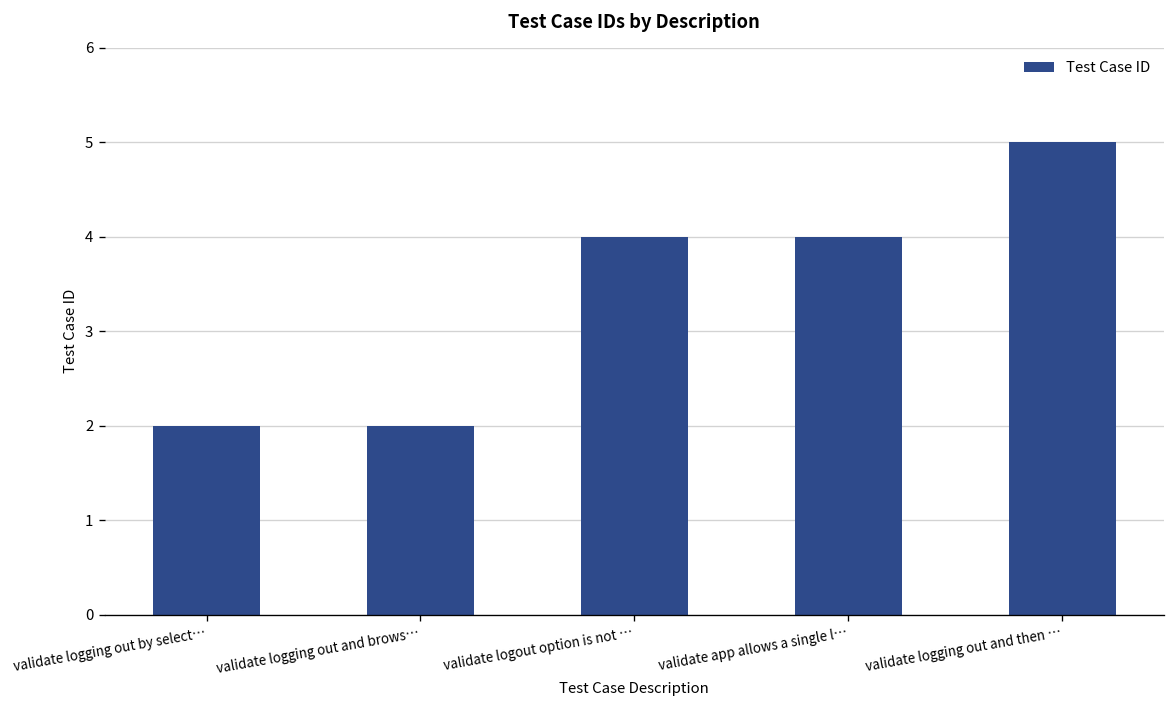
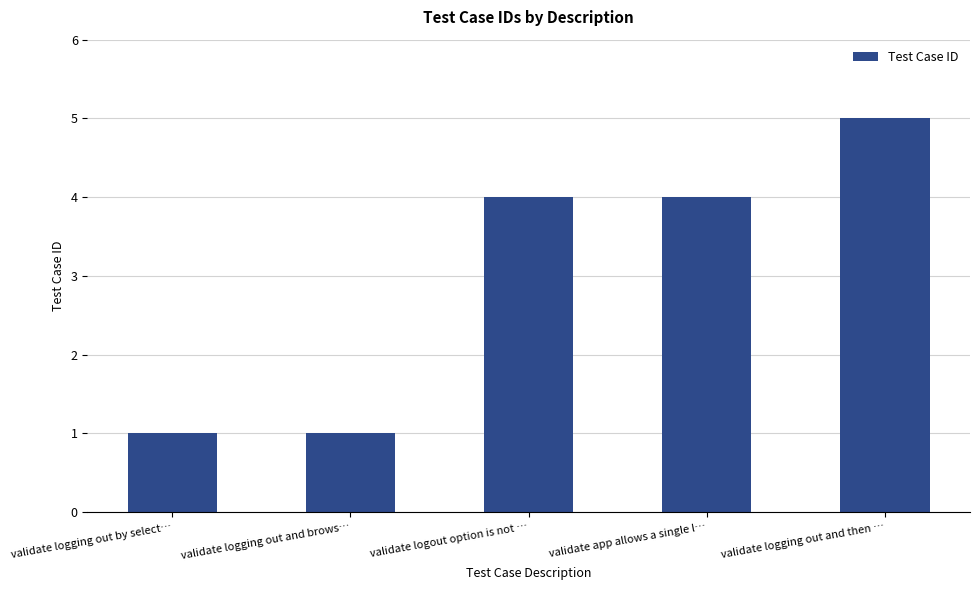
validate logging out by select…: 2 -> 1
validate logging out and brows…: 2 -> 1
